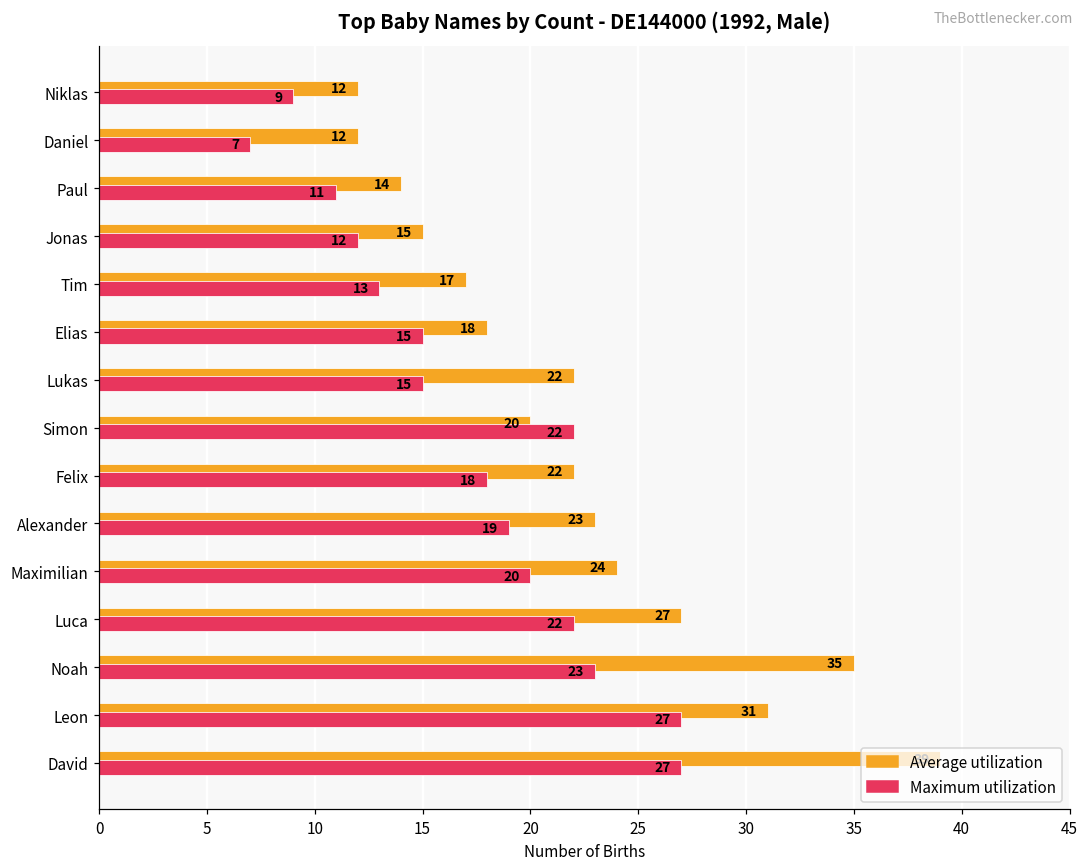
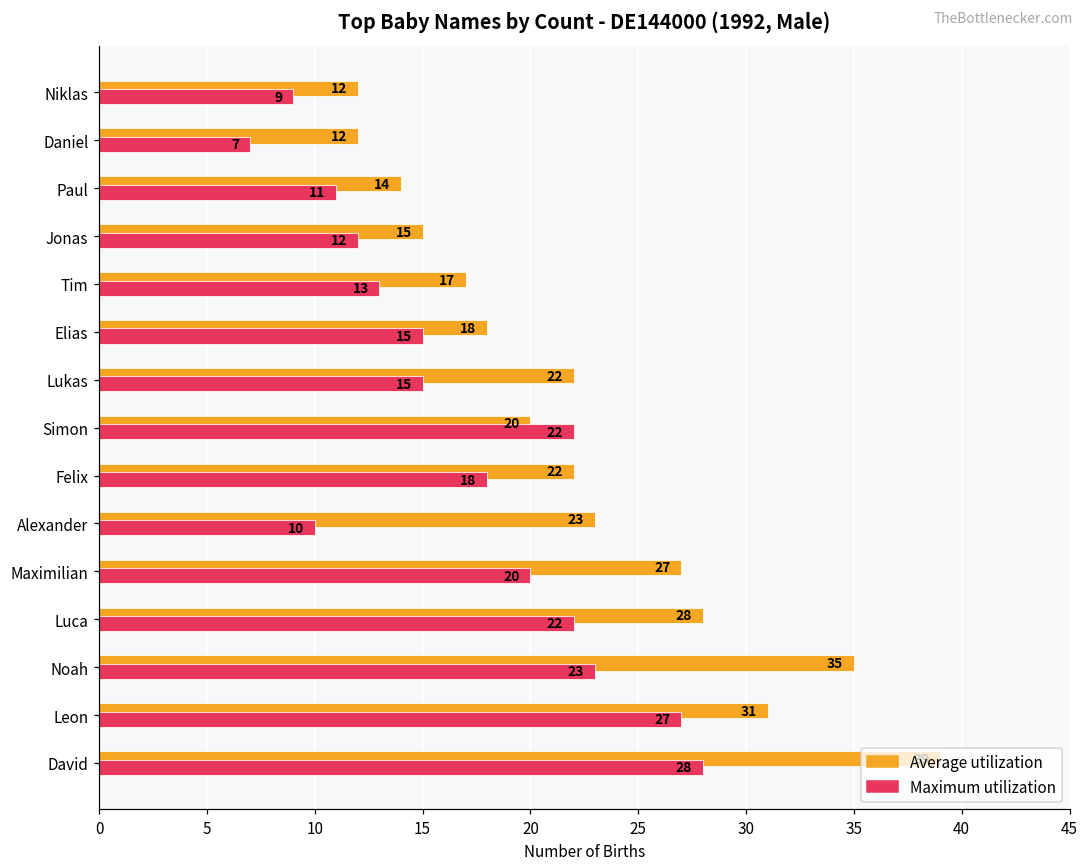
Maximum utilization, Alexander: 19 -> 10
Average utilization, Maximilian: 24 -> 27
Average utilization, Luca: 27 -> 28
Maximum utilization, David: 27 -> 28
